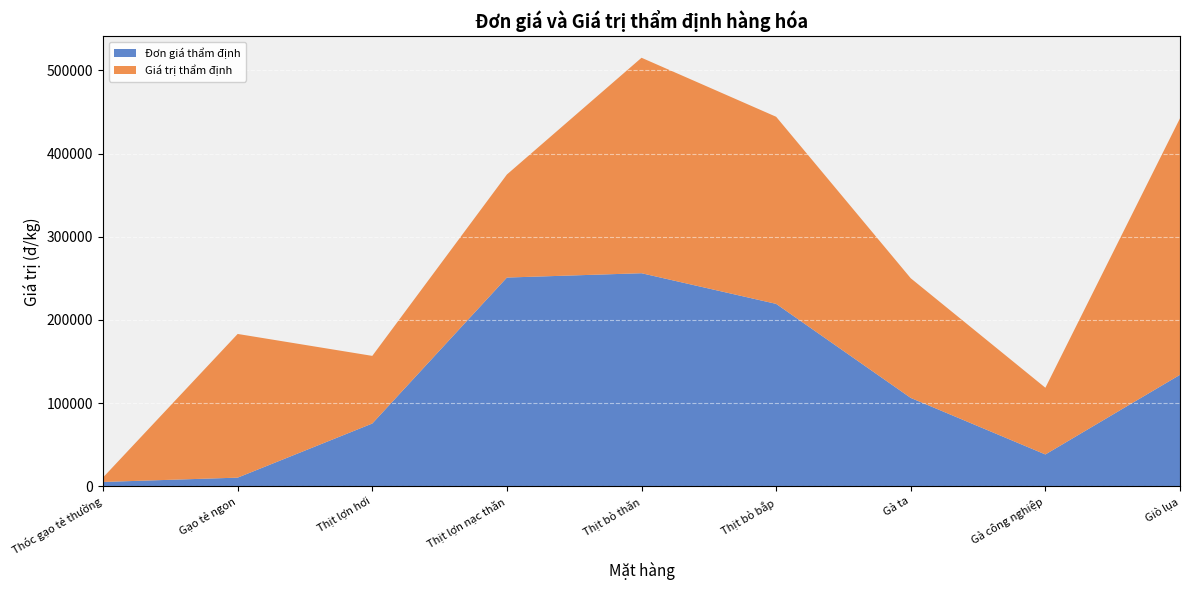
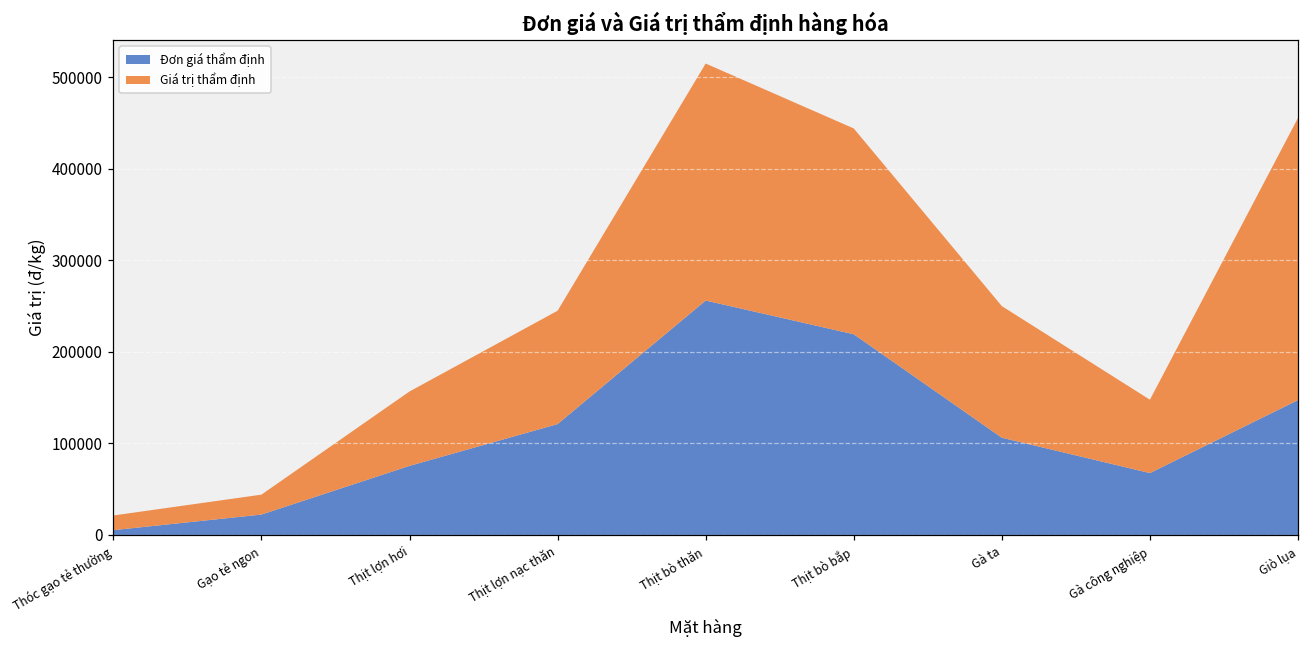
Giá trị thẩm định, Thóc gạo tẻ thường: 10000 -> 20000
Đơn giá thẩm định, Gạo tẻ ngon: 10000 -> 20000
Giá trị thẩm định, Gạo tẻ ngon: 170000 -> 20000
Đơn giá thẩm định, Thịt lợn nạc thăn: 250000 -> 120000
Đơn giá thẩm định, Gà công nghiệp: 40000 -> 70000
Đơn giá thẩm định, Giò lụa: 130000 -> 150000
